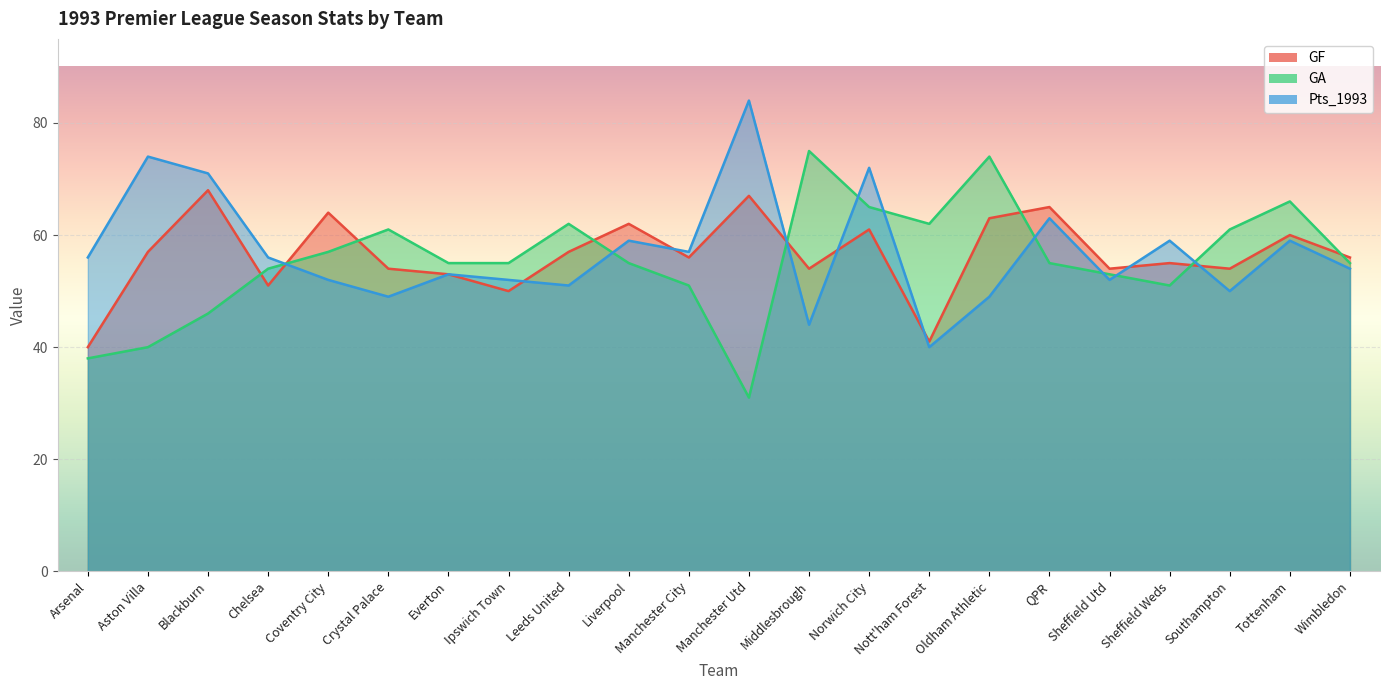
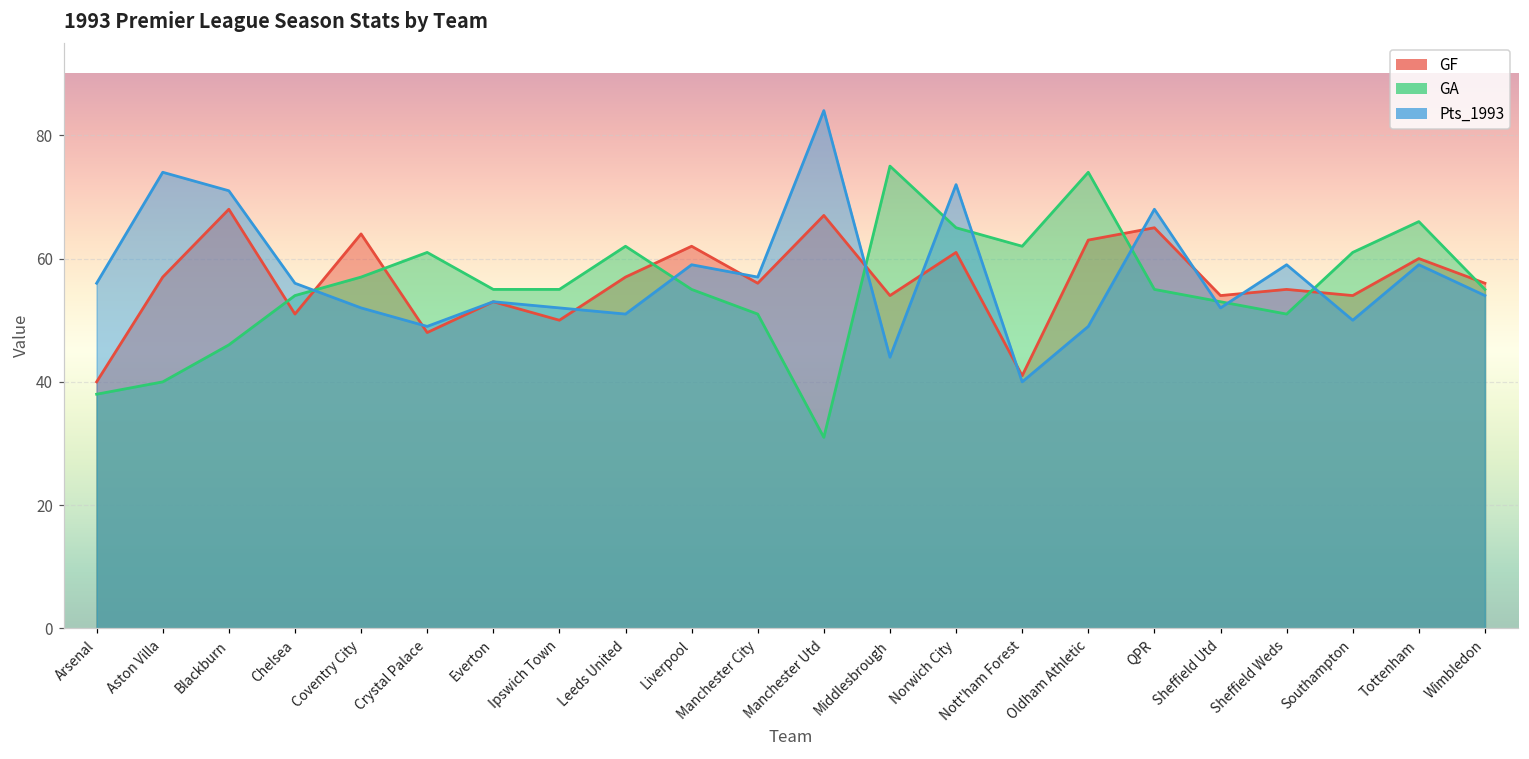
GF, Crystal Palace: 54 -> 48
Pts_1993, QPR: 63 -> 68
